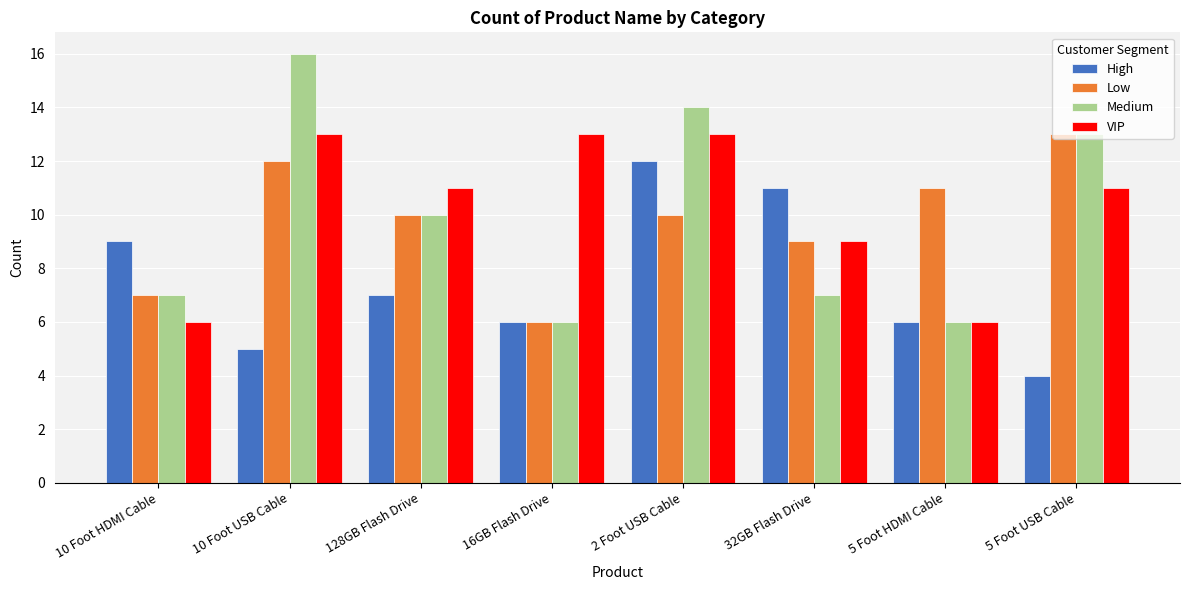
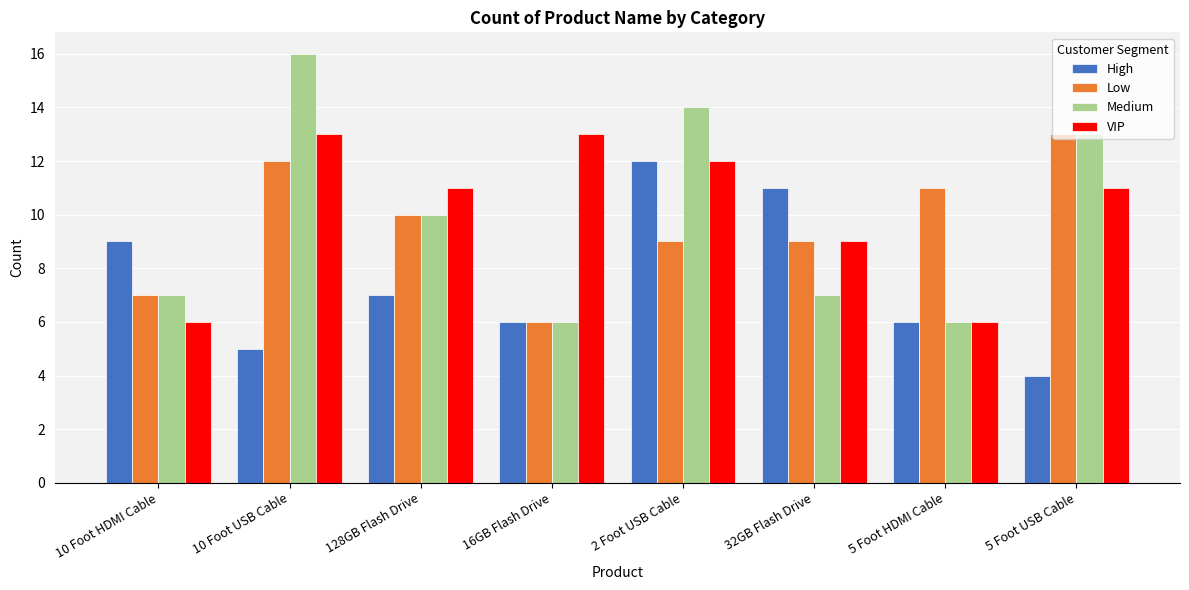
Low, 2 Foot USB Cable: 10 -> 9
VIP, 2 Foot USB Cable: 13 -> 12
